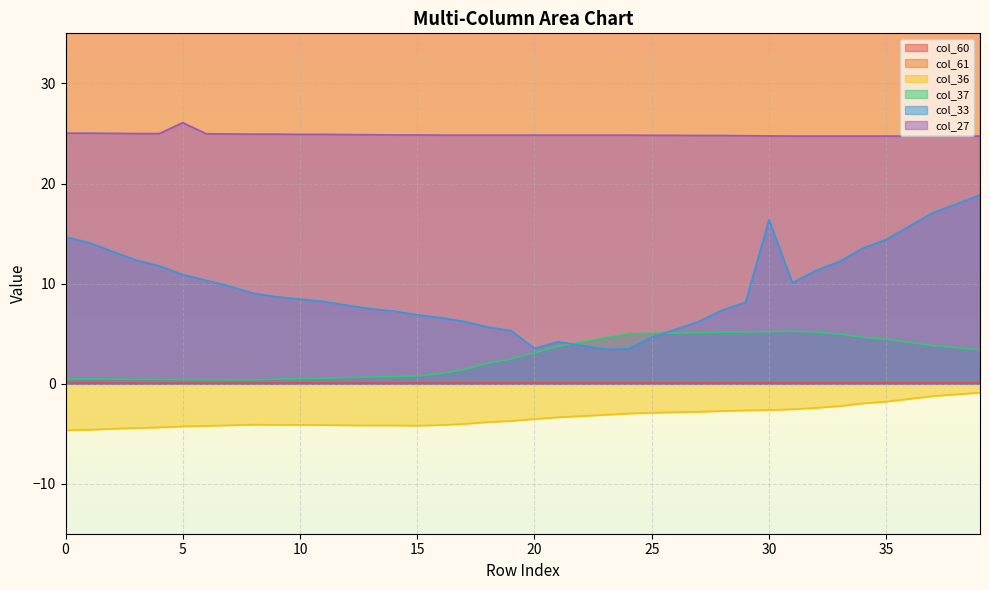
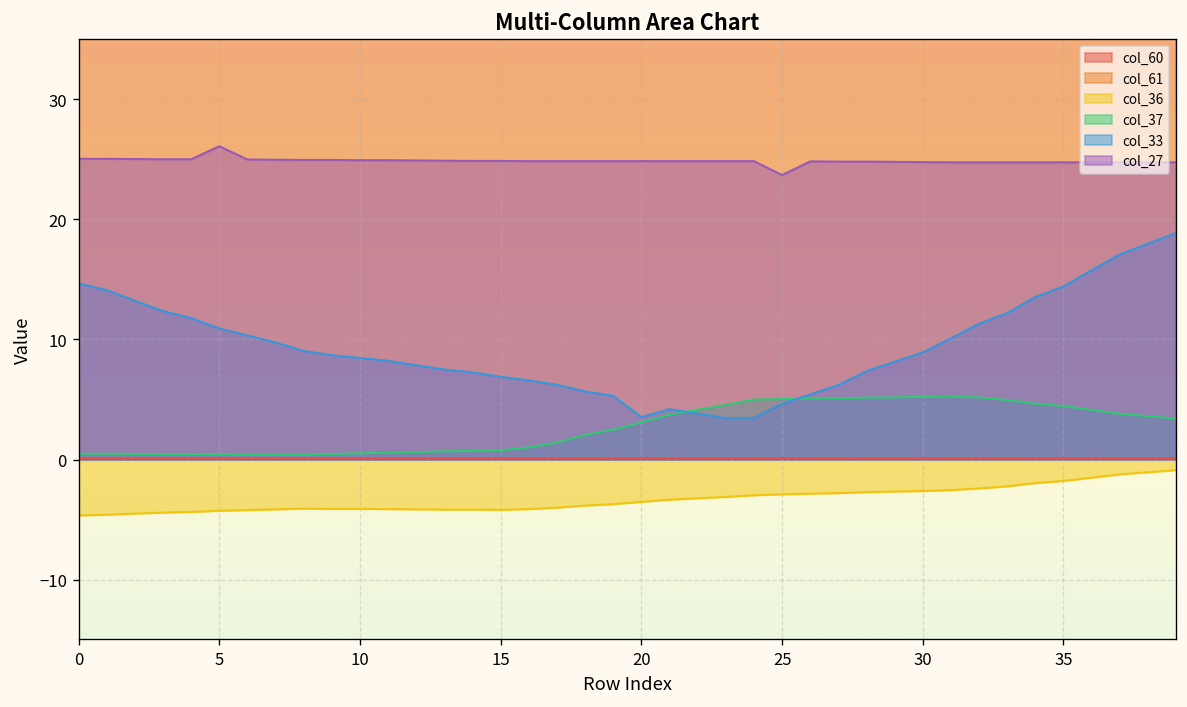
col_27, 25: 24.8 -> 23.7
col_33, 30: 16.4 -> 8.9
